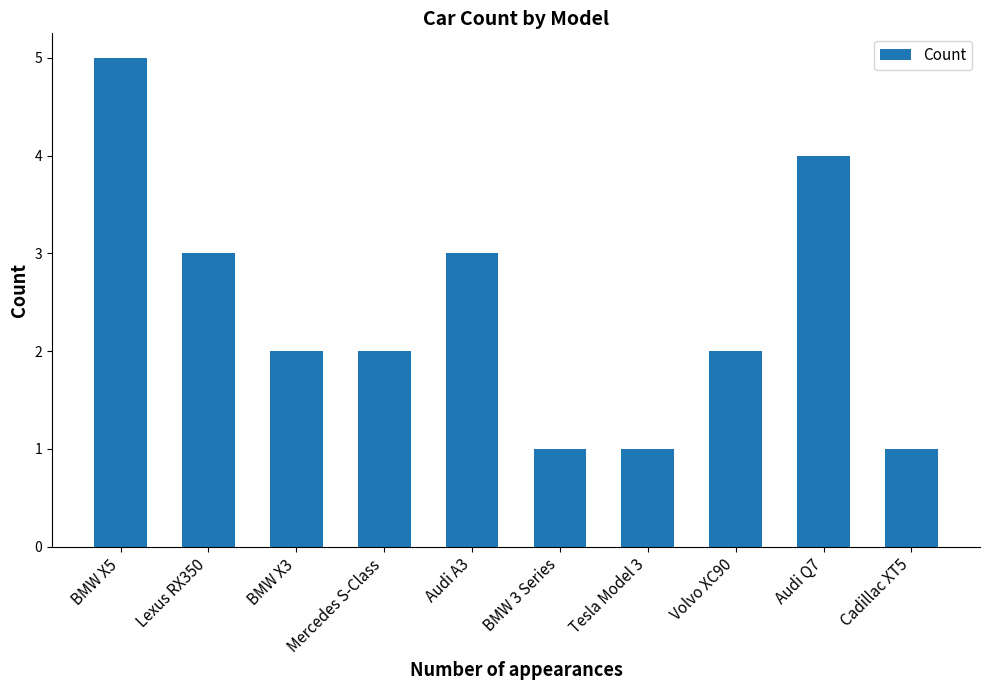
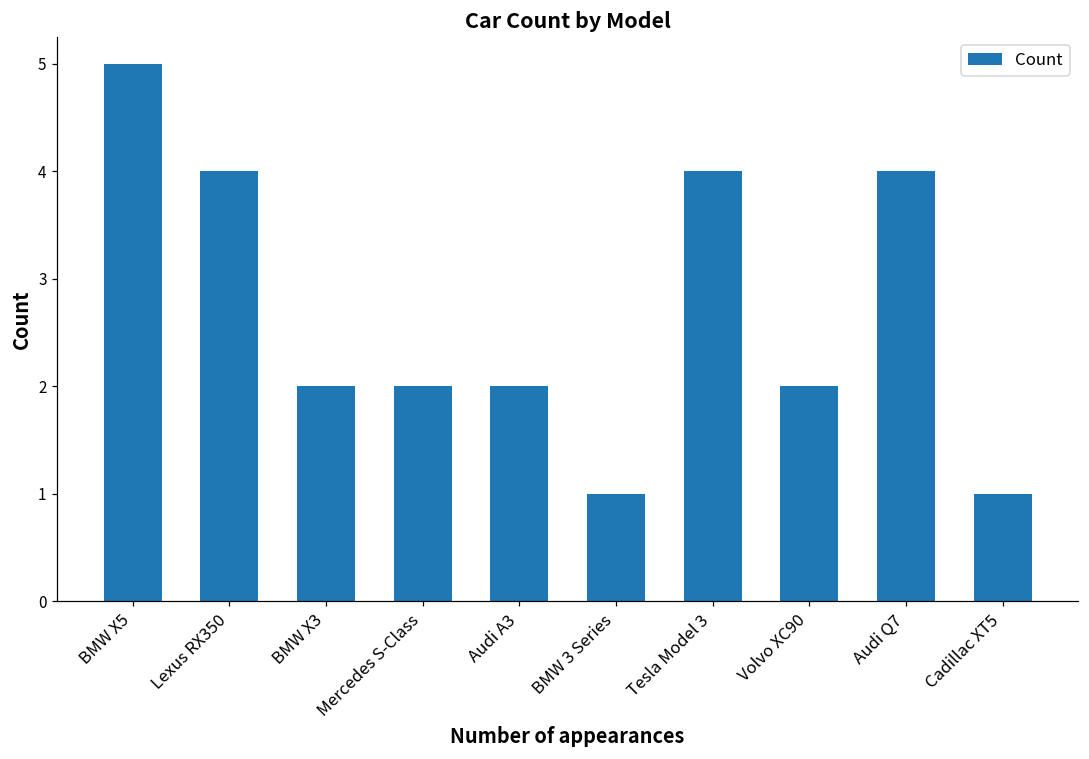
Lexus RX350: 3 -> 4
Audi A3: 3 -> 2
Tesla Model 3: 1 -> 4
